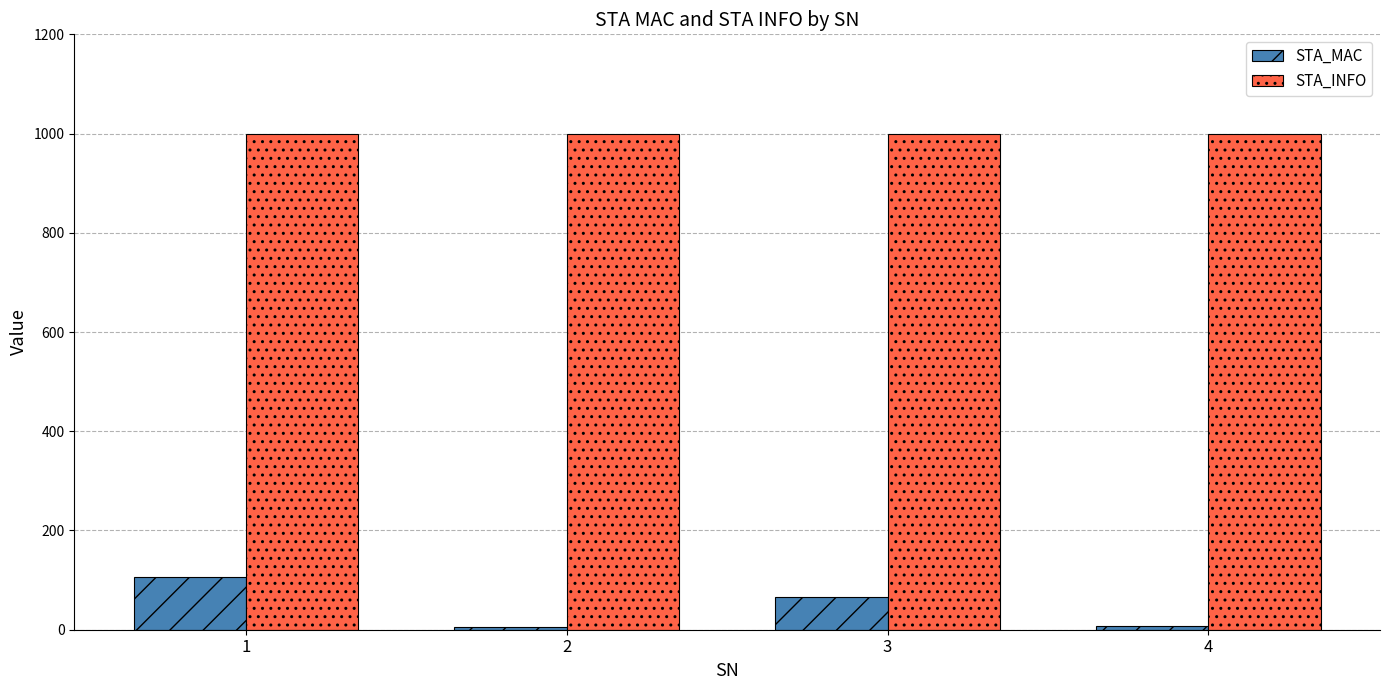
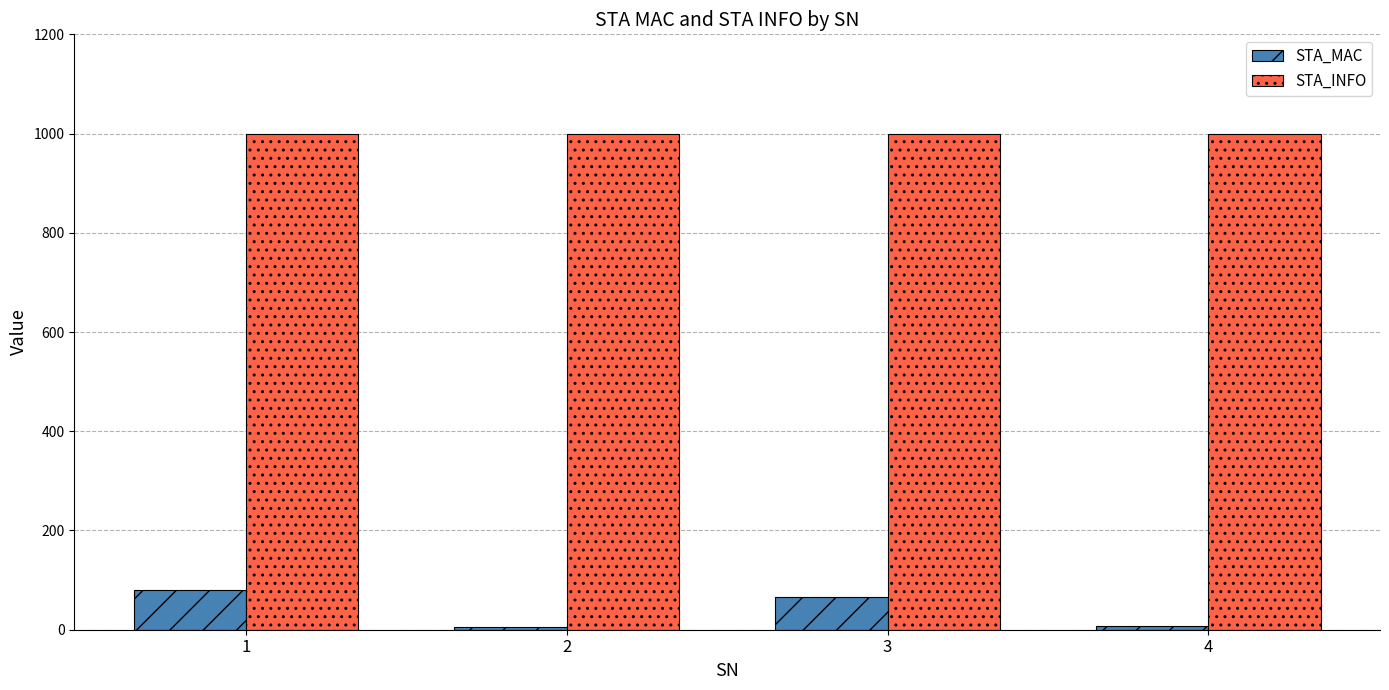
STA_MAC, 1: 110 -> 80
